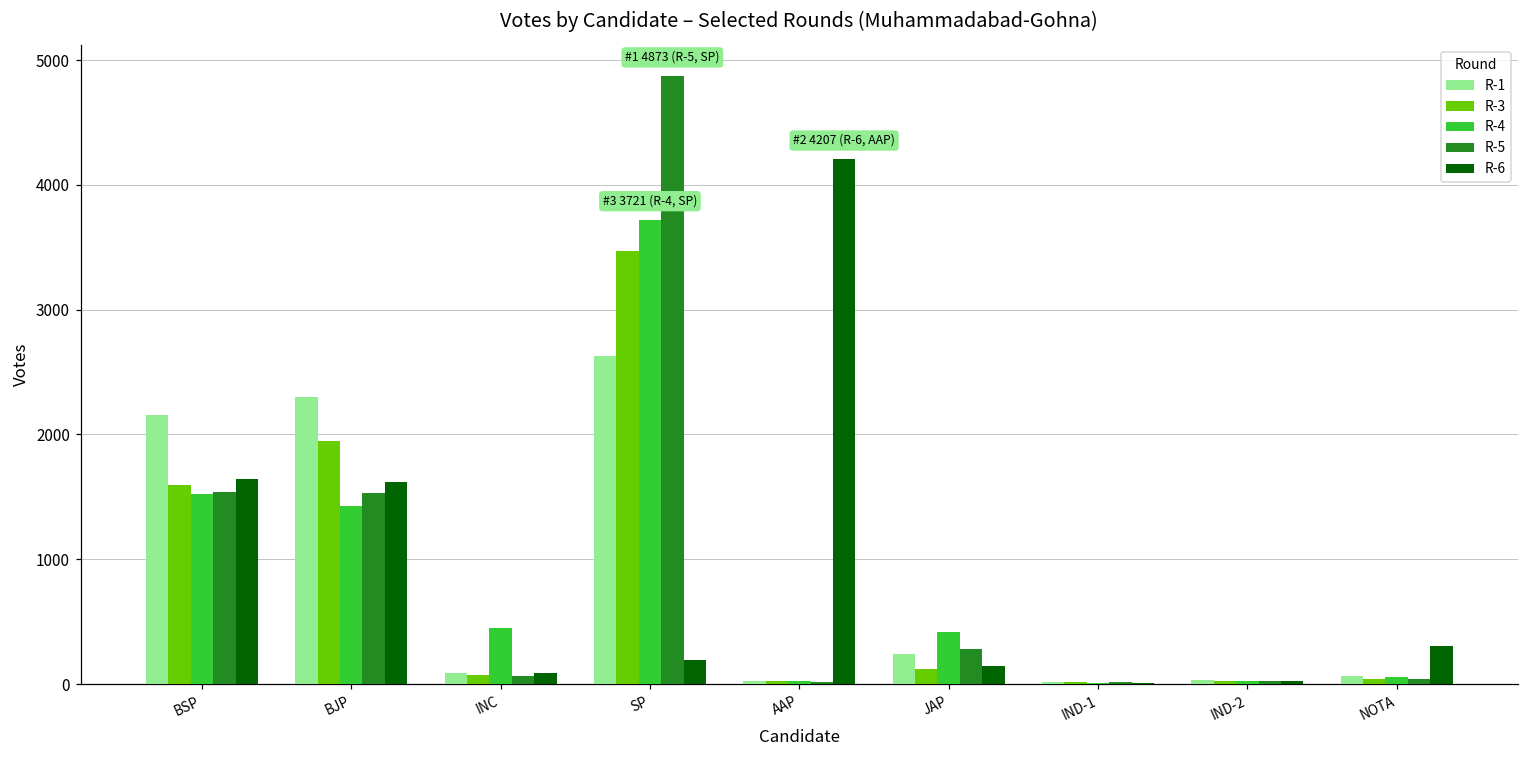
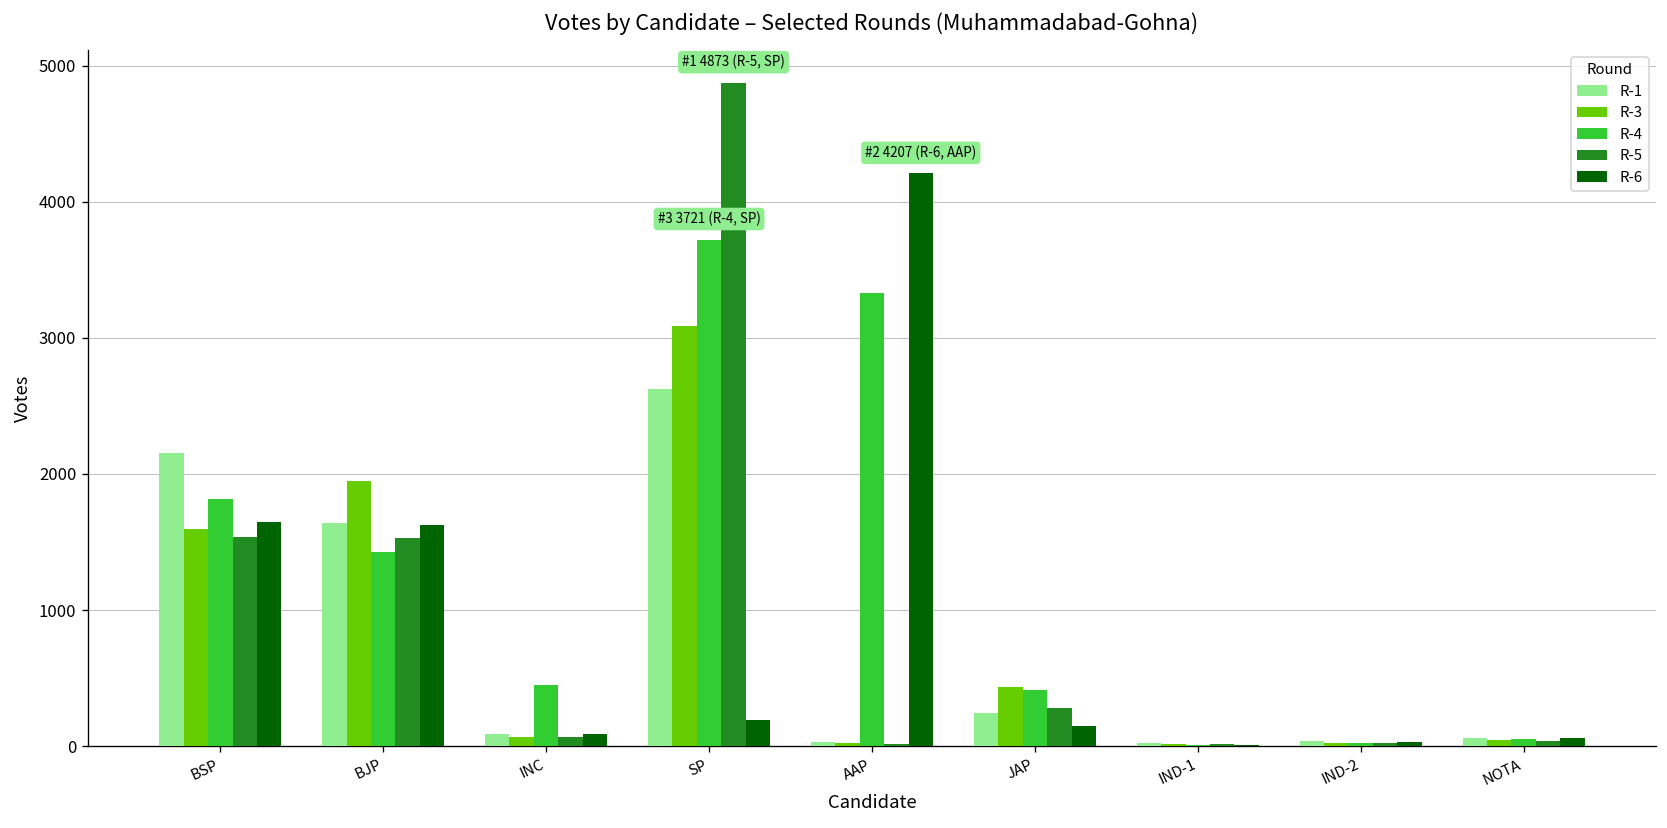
R-4, BSP: 1530 -> 1820
R-1, BJP: 2300 -> 1640
R-3, SP: 3470 -> 3080
R-4, AAP: 30 -> 3330
R-3, JAP: 120 -> 440
R-6, NOTA: 310 -> 60
